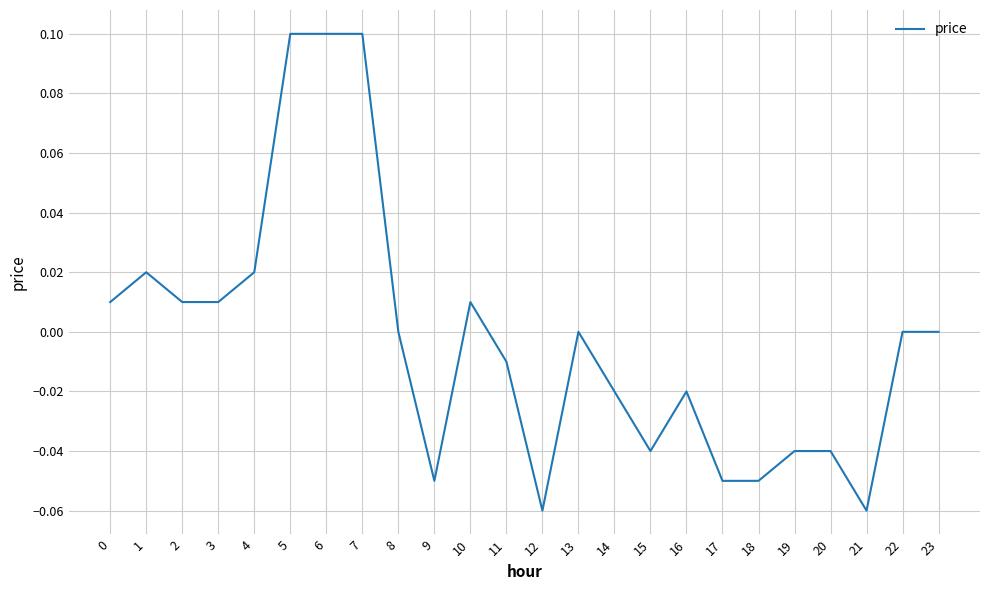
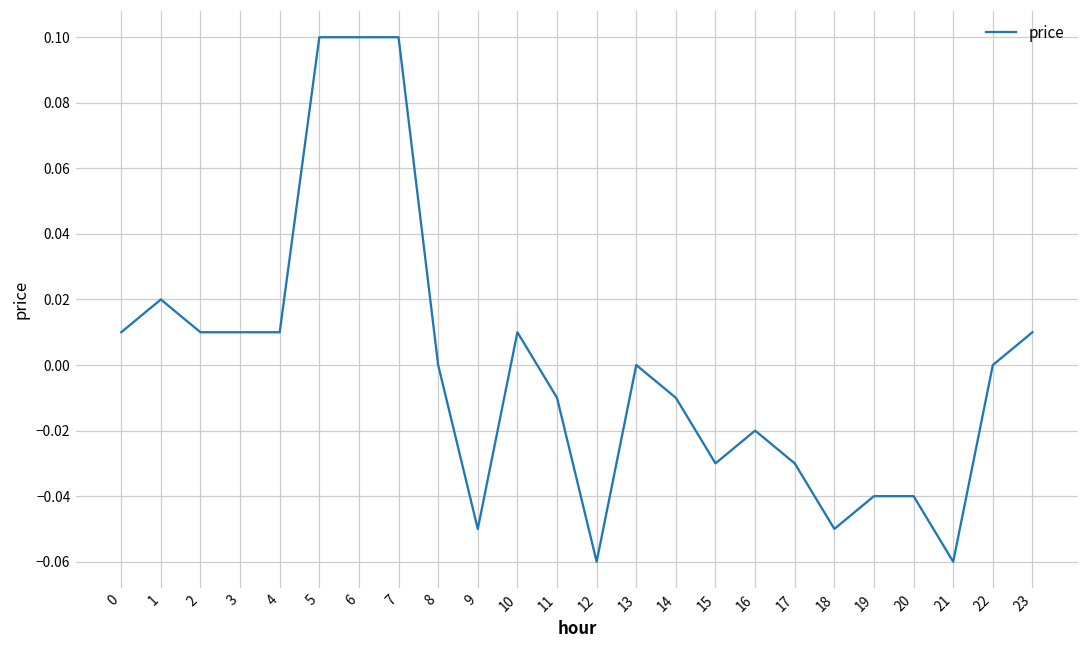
4: 0.02 -> 0.01
14: -0.02 -> -0.01
15: -0.04 -> -0.03
17: -0.05 -> -0.03
23: 0.00 -> 0.01
